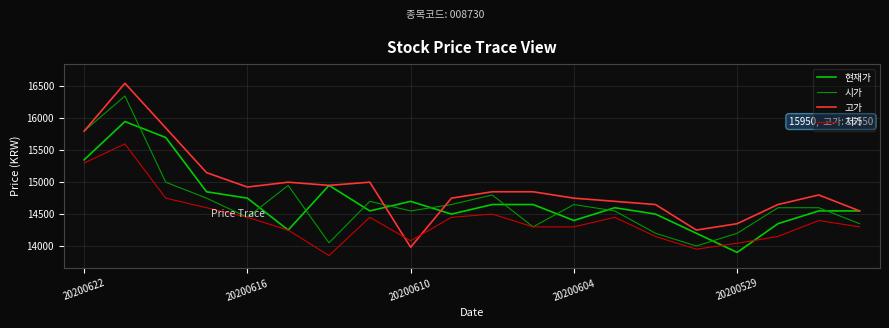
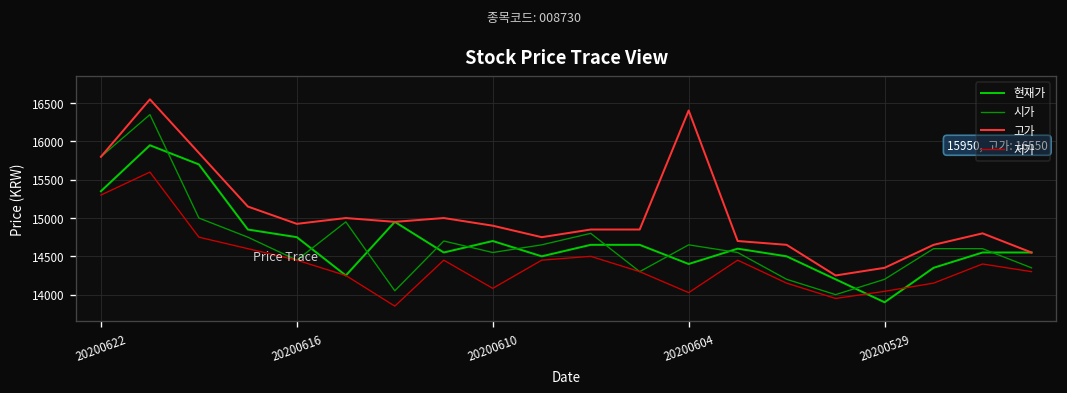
고가, 20200610: 14000 -> 14900
고가, 20200604: 14800 -> 16400
저가, 20200604: 14300 -> 14000
